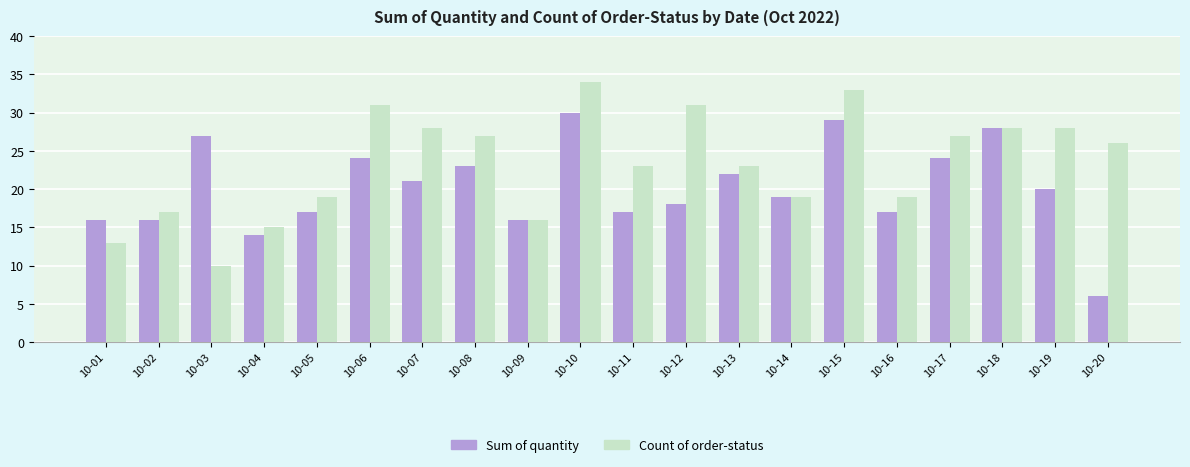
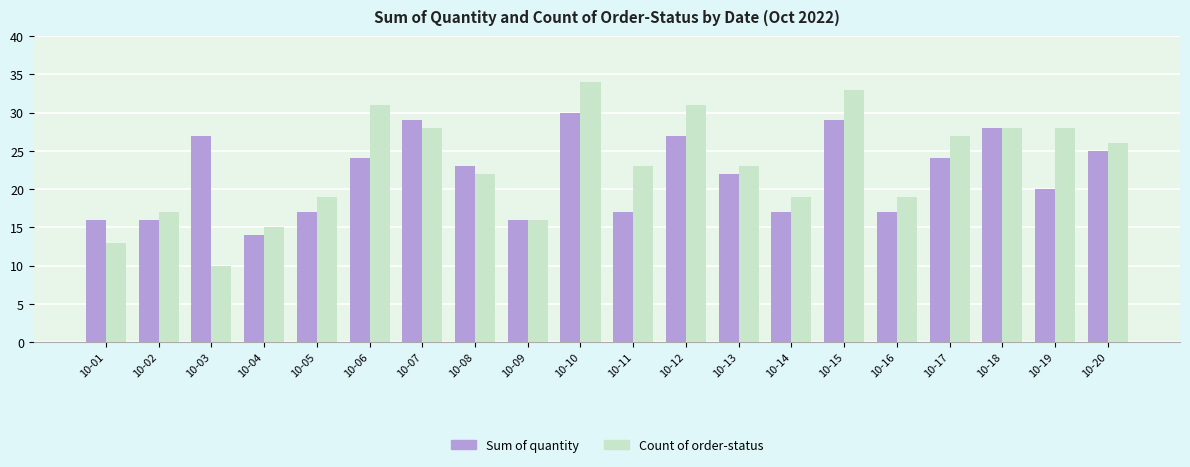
Sum of quantity, 10-07: 21 -> 29
Count of order-status, 10-08: 27 -> 22
Sum of quantity, 10-12: 18 -> 27
Sum of quantity, 10-14: 19 -> 17
Sum of quantity, 10-20: 6 -> 25
